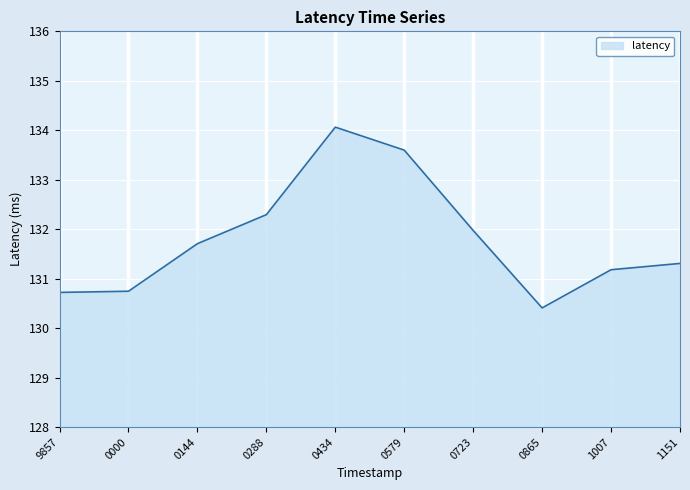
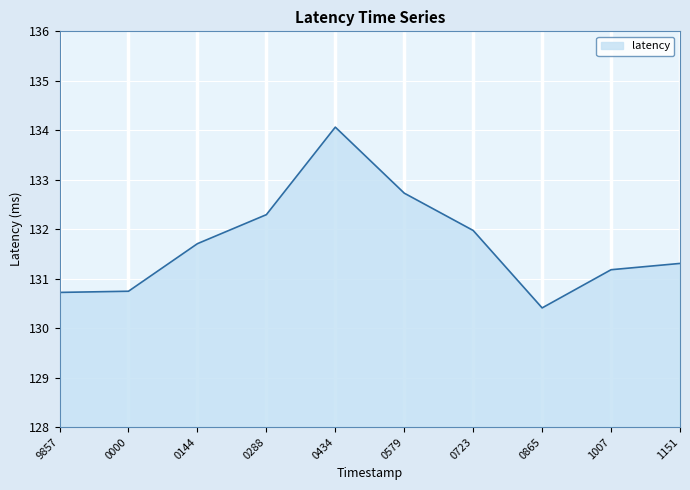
0579: 133.6 -> 132.7
